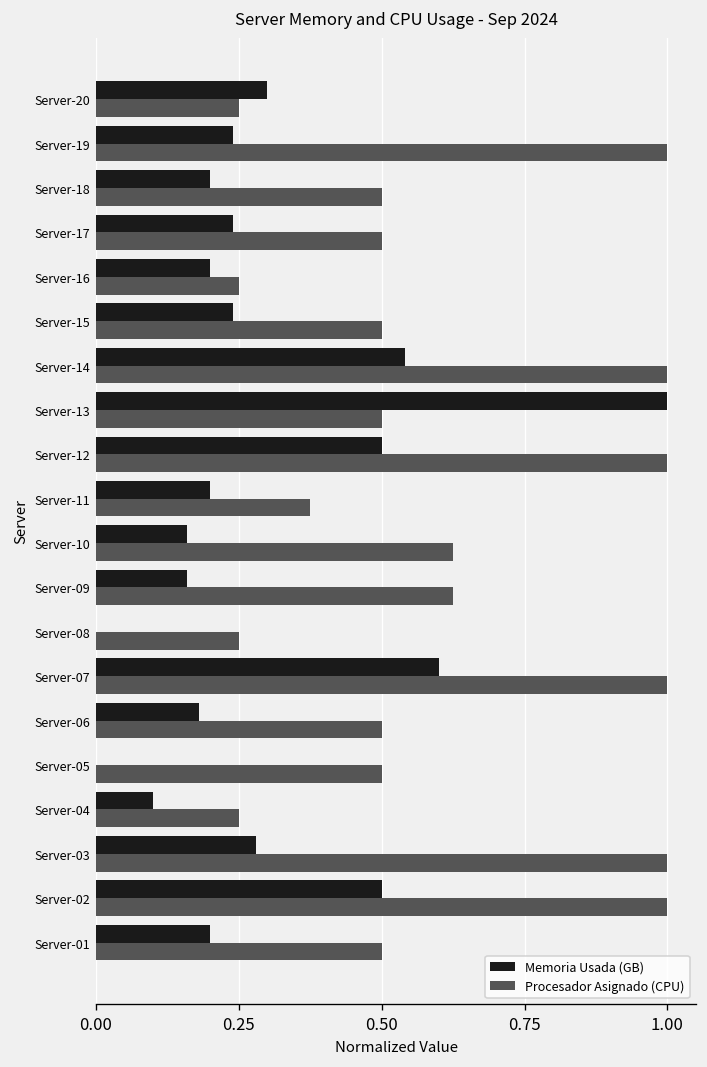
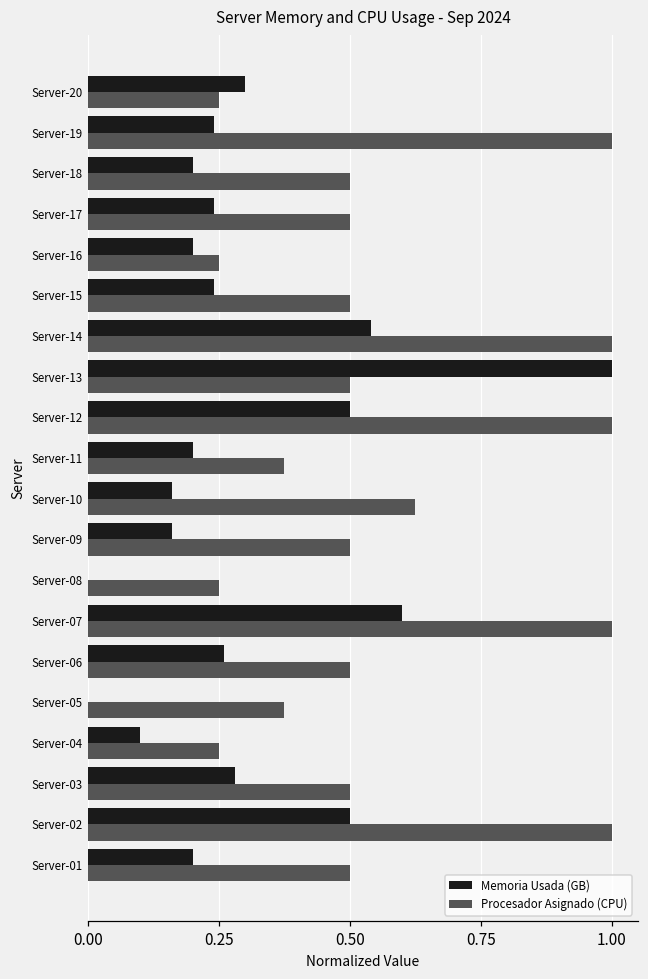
Procesador Asignado (CPU), Server-09: 0.63 -> 0.50
Memoria Usada (GB), Server-06: 0.18 -> 0.26
Procesador Asignado (CPU), Server-05: 0.50 -> 0.38
Procesador Asignado (CPU), Server-03: 1.00 -> 0.50
